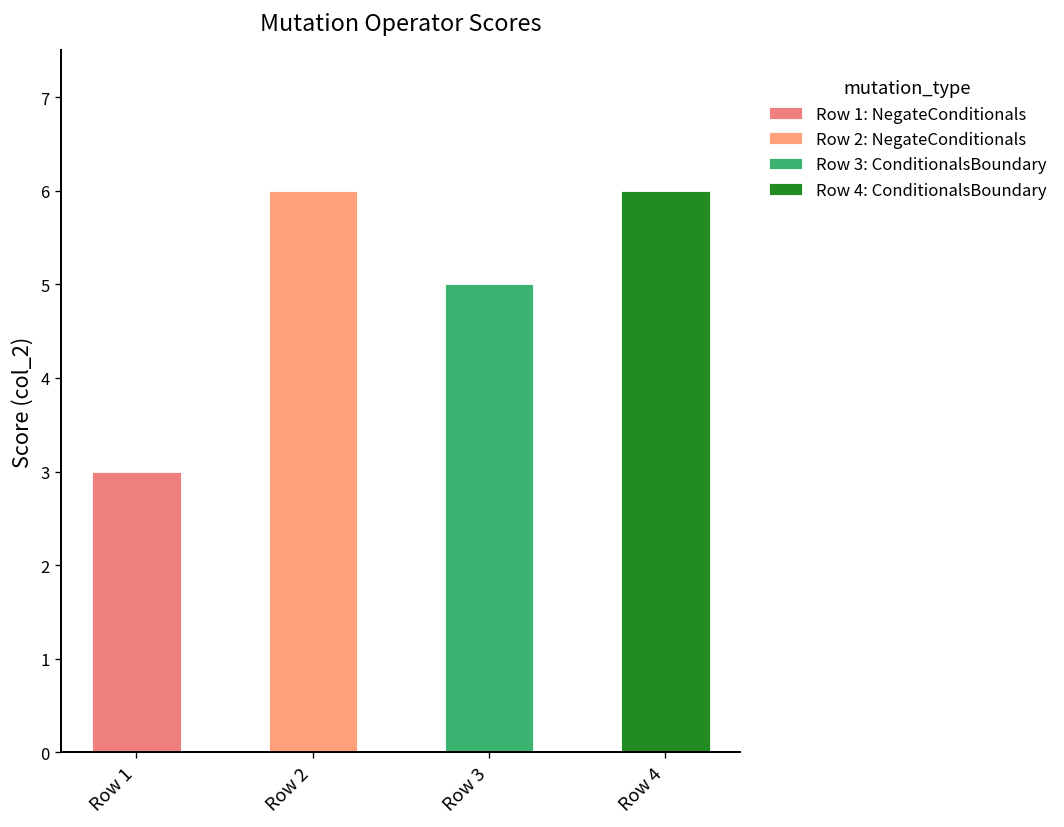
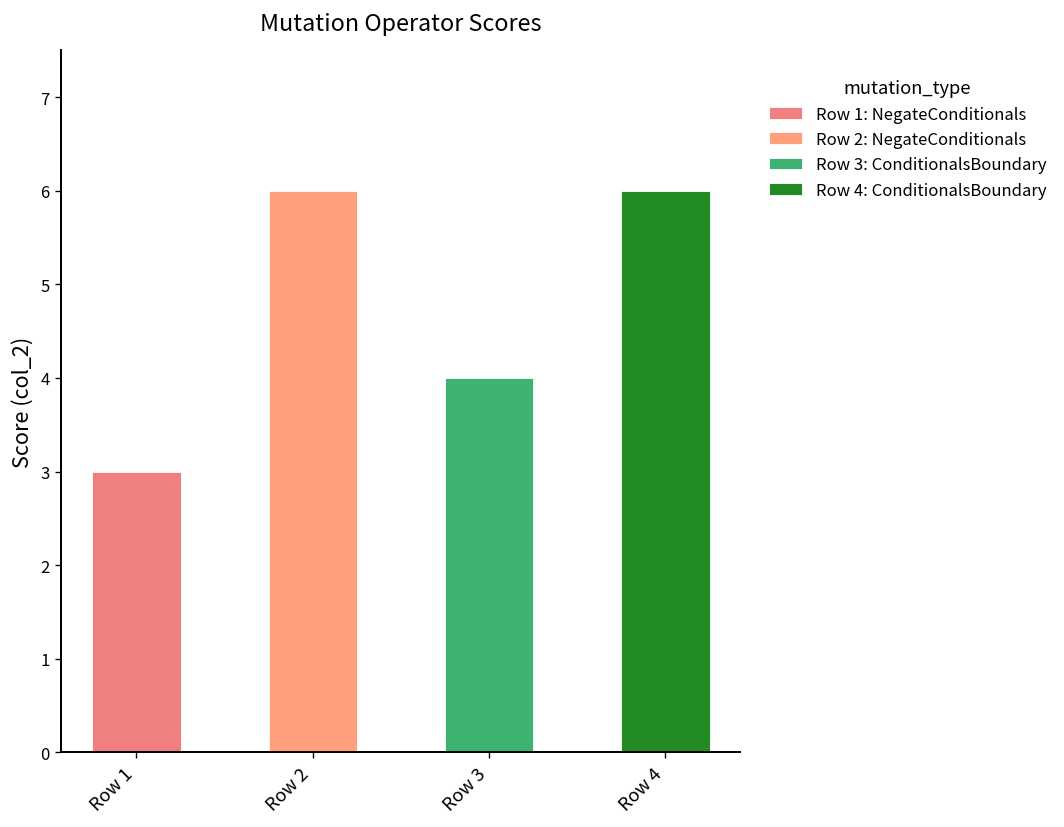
Row 3: 5 -> 4
